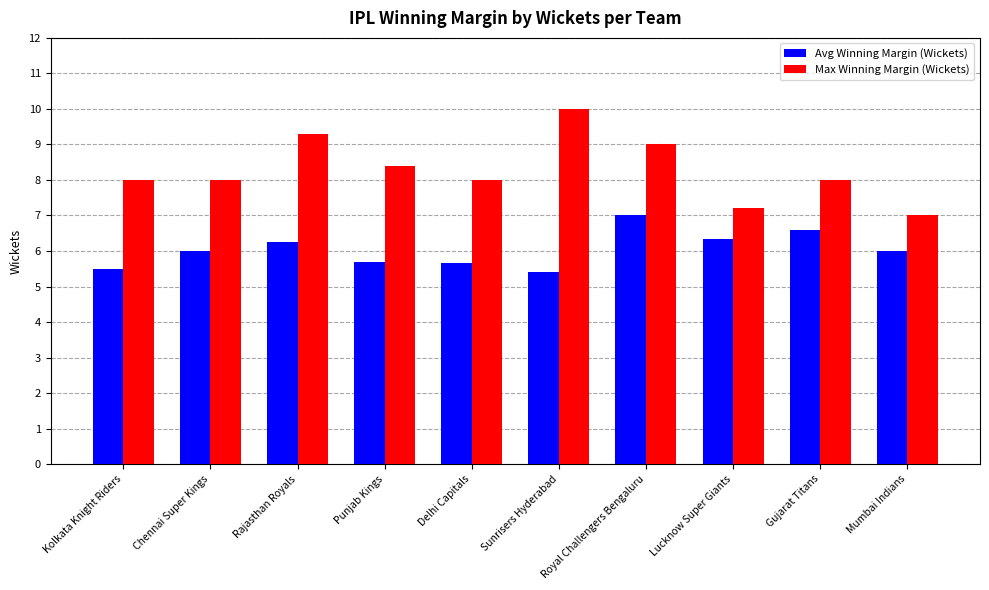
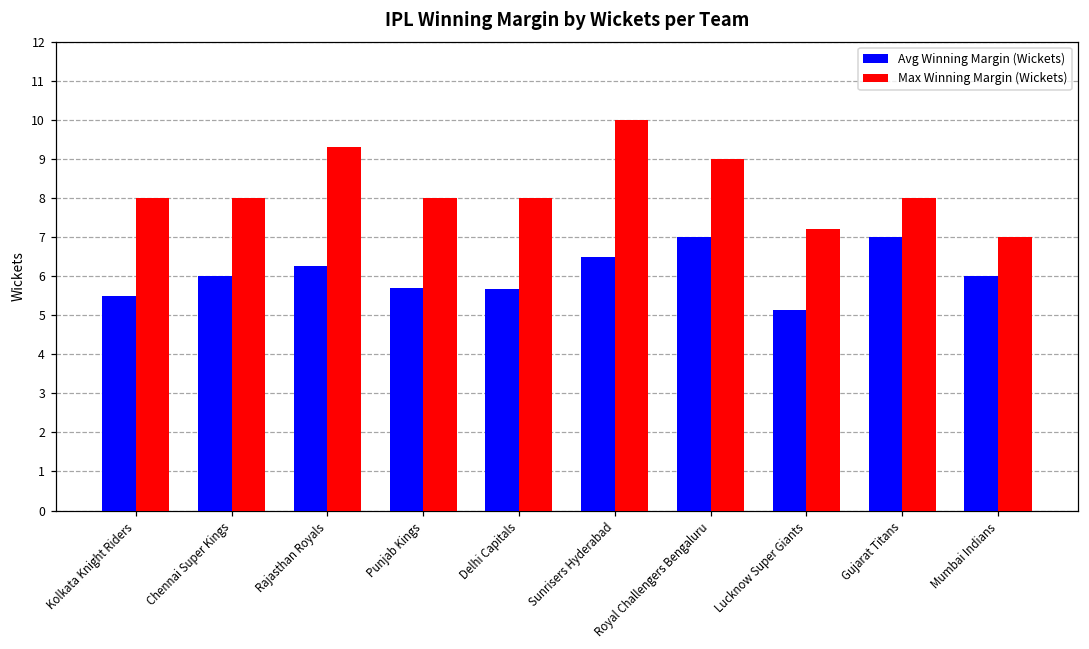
Max Winning Margin (Wickets), Punjab Kings: 8.4 -> 8.0
Avg Winning Margin (Wickets), Sunrisers Hyderabad: 5.4 -> 6.5
Avg Winning Margin (Wickets), Lucknow Super Giants: 6.3 -> 5.1
Avg Winning Margin (Wickets), Gujarat Titans: 6.6 -> 7.0
